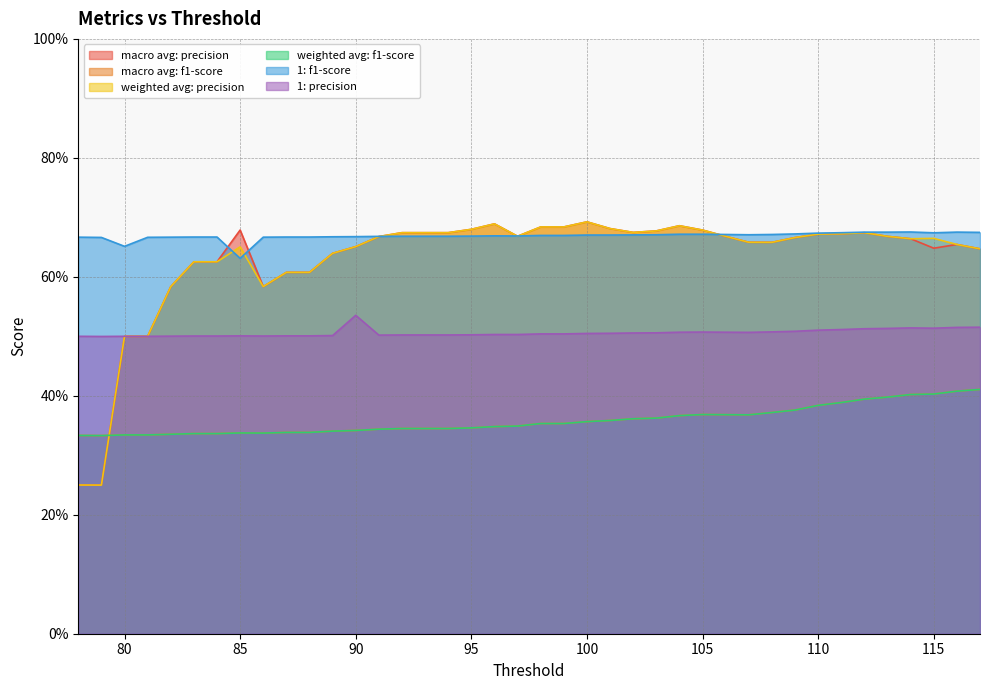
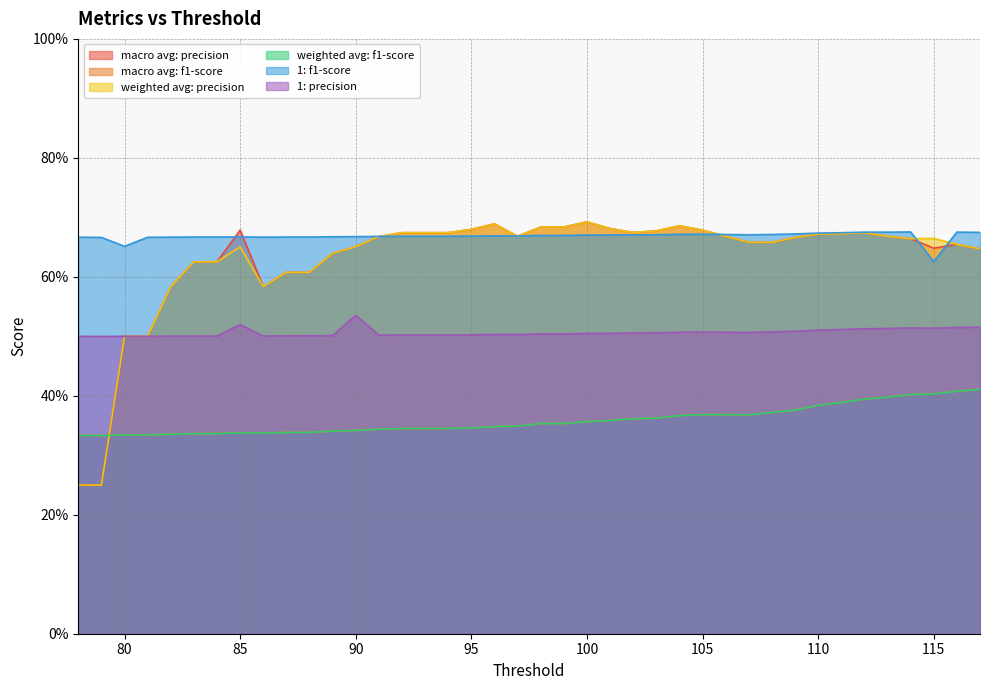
1: f1-score, 85: 63% -> 67%
1: precision, 85: 50% -> 52%
1: f1-score, 115: 67% -> 63%
